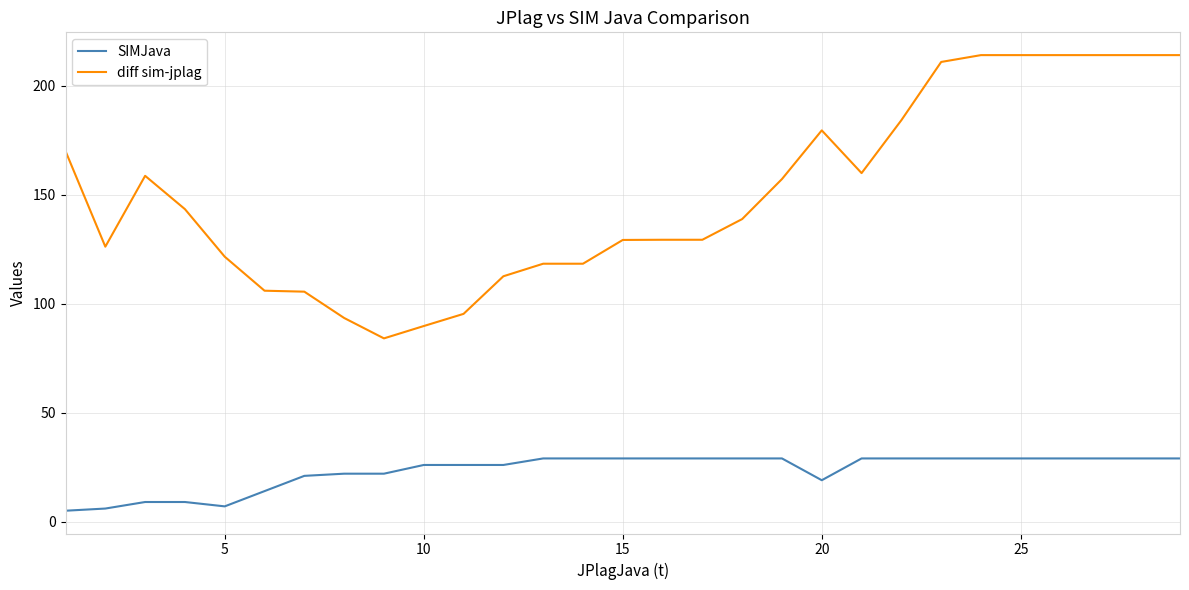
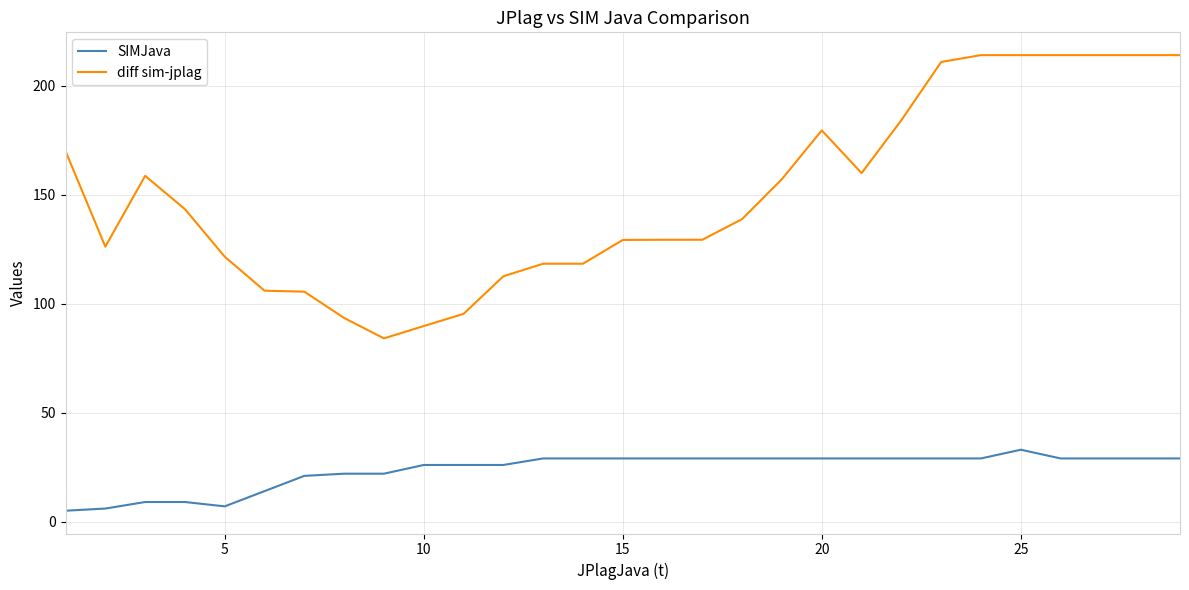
SIMJava, 20: 19 -> 29
SIMJava, 25: 29 -> 33
